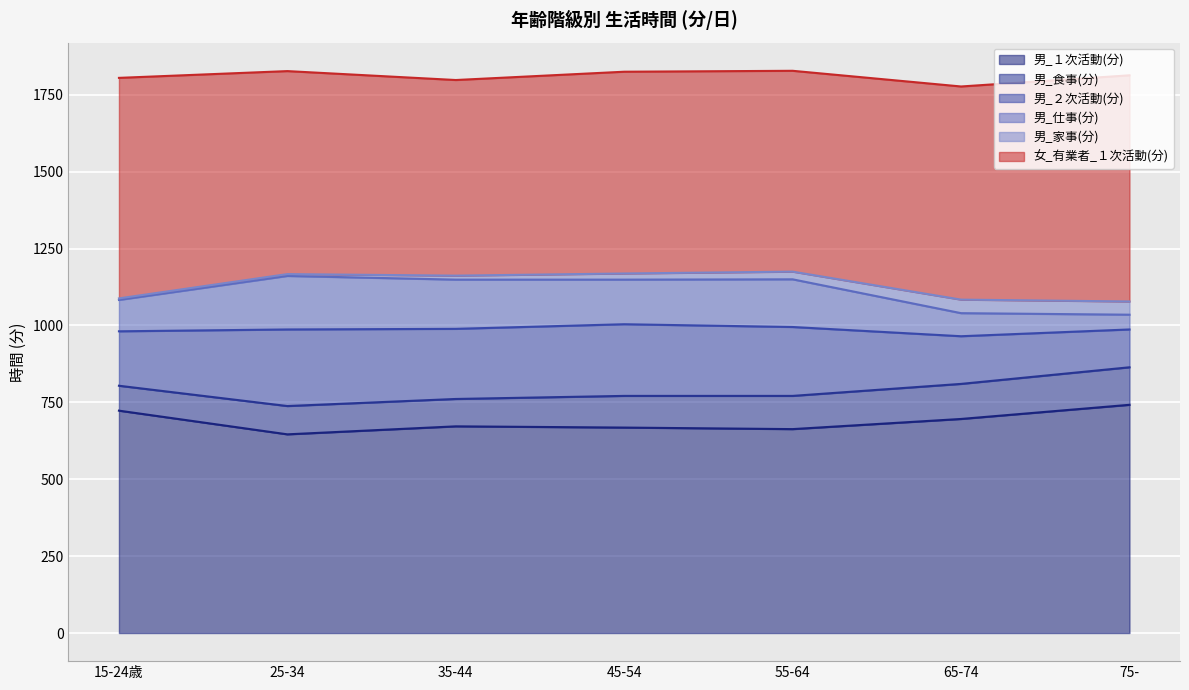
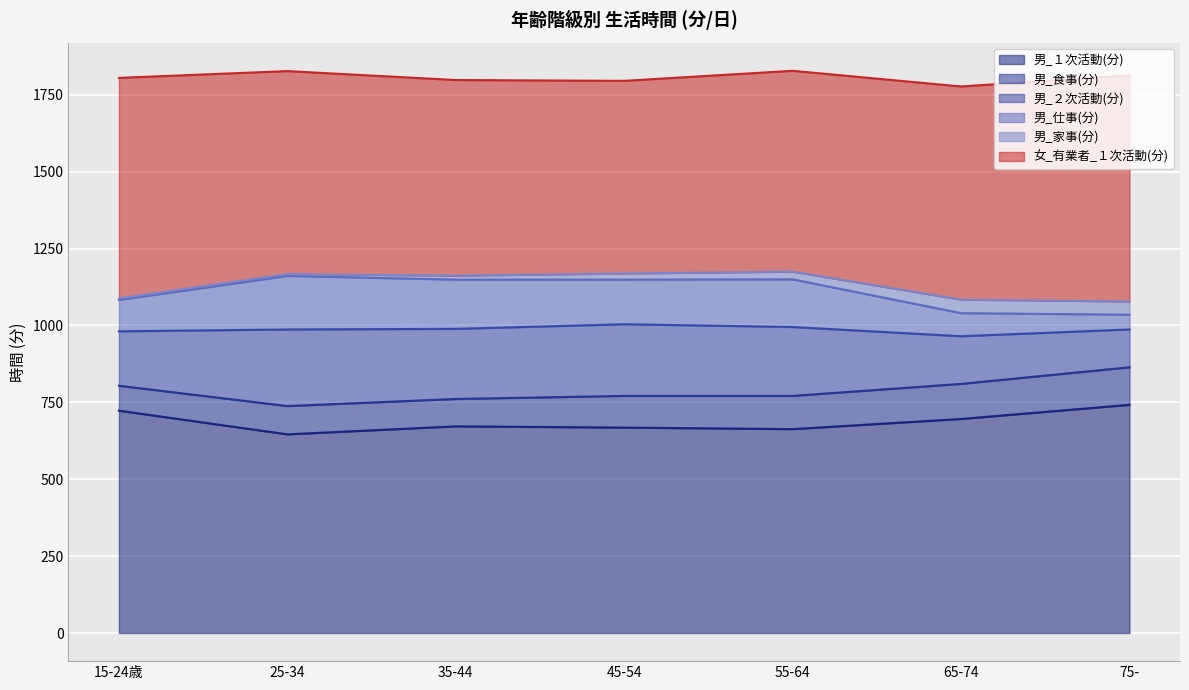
女_有業者_１次活動(分), 45-54: 660 -> 630
